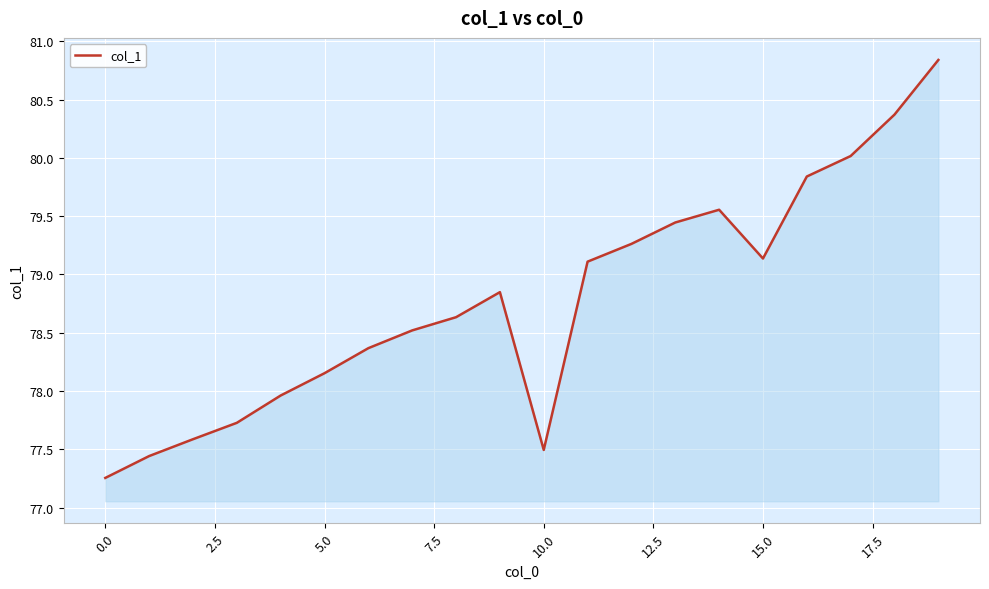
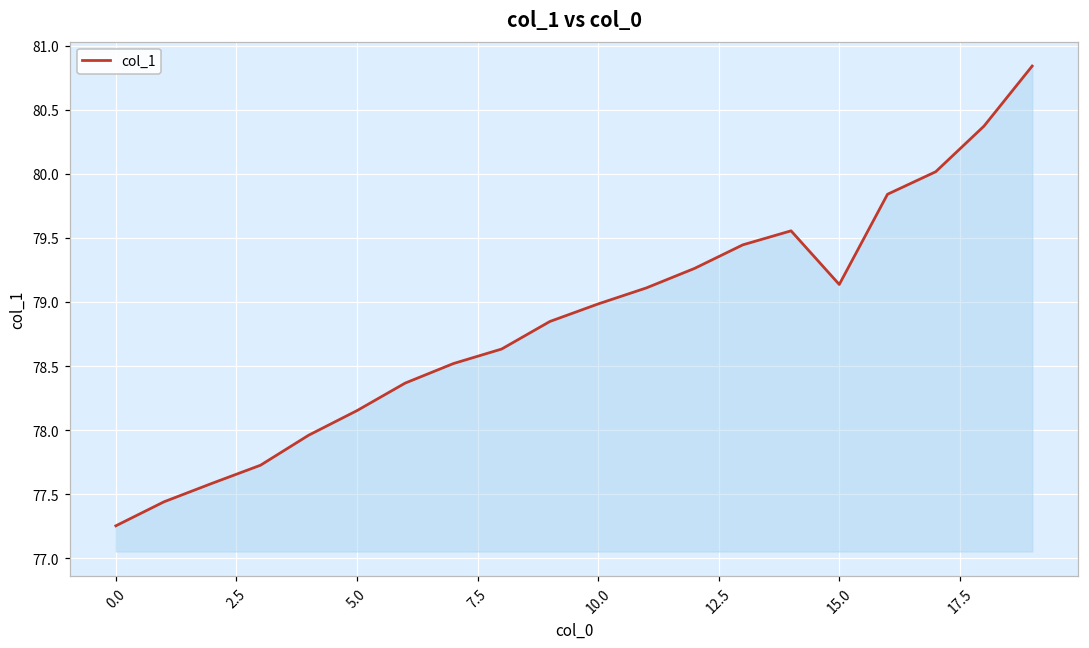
10.0: 77.49 -> 78.98
